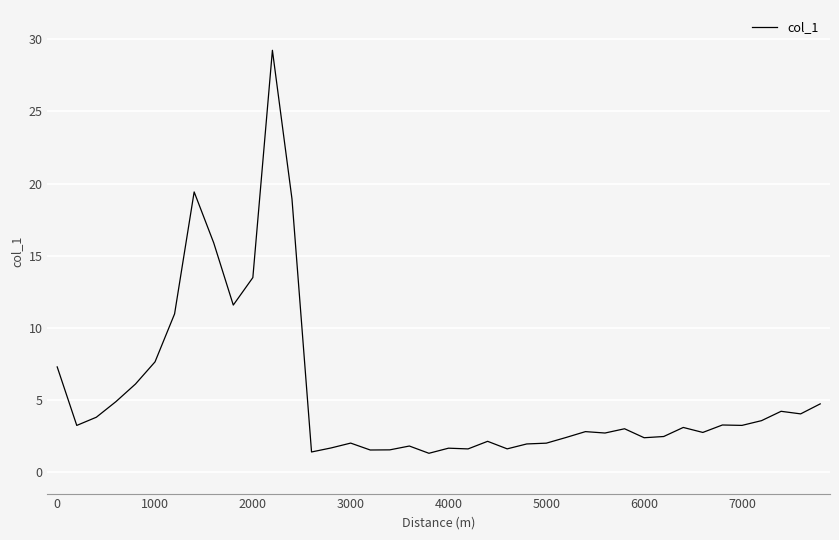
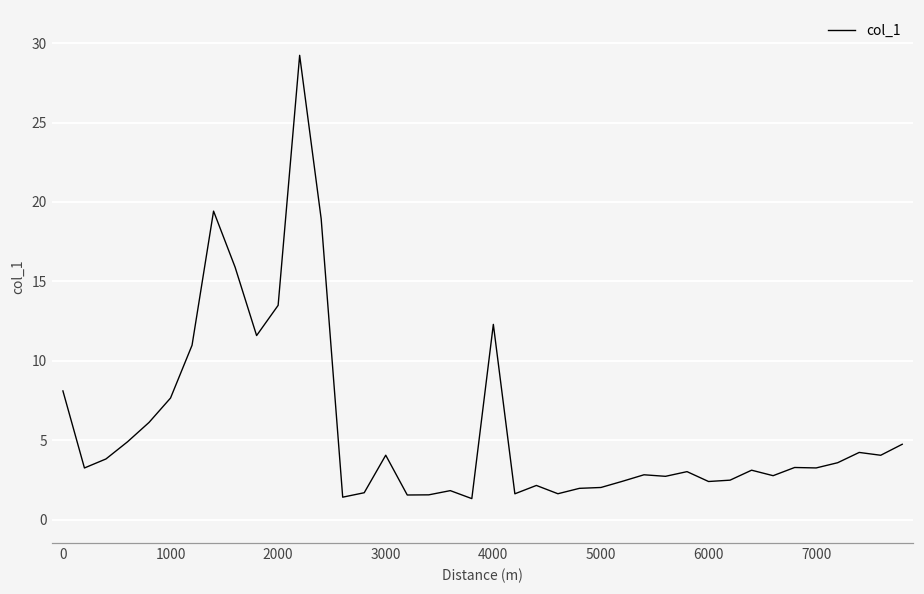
0: 7.3 -> 8.1
3000: 2.0 -> 4.1
4000: 1.7 -> 12.3
